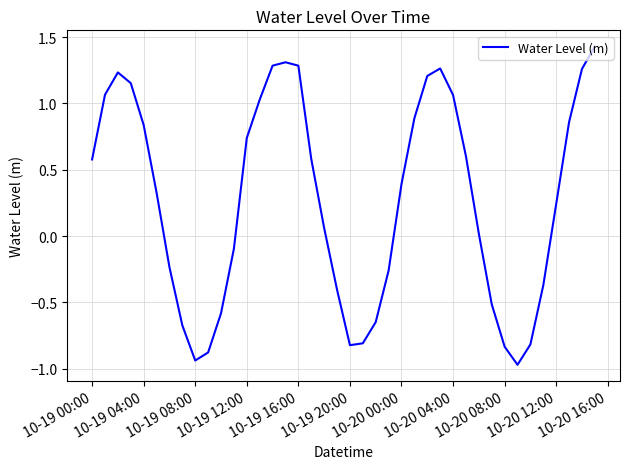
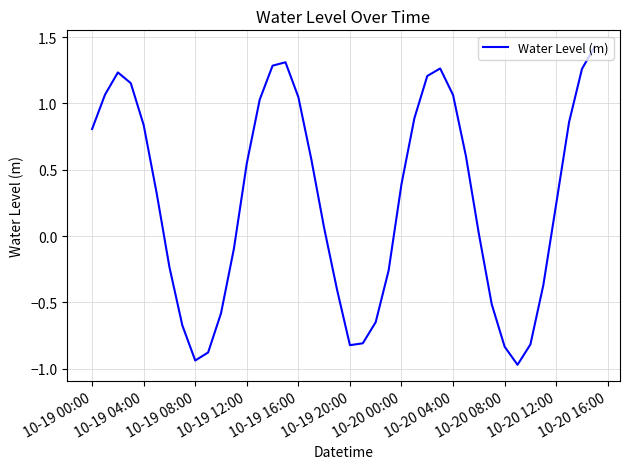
10-19 00:00: 0.58 -> 0.81
10-19 12:00: 0.74 -> 0.55
10-19 16:00: 1.28 -> 1.05
